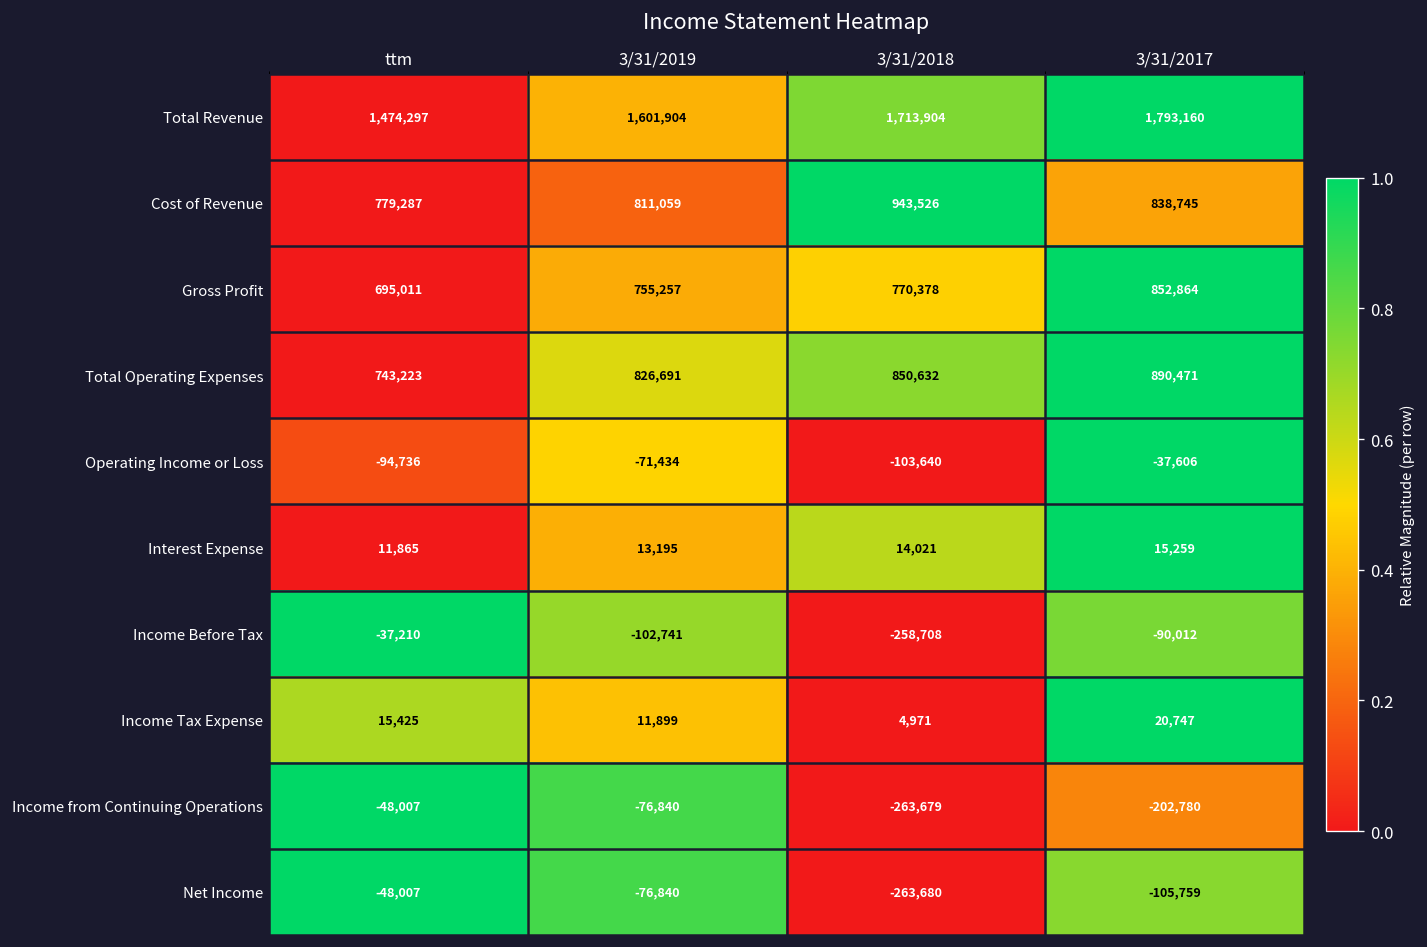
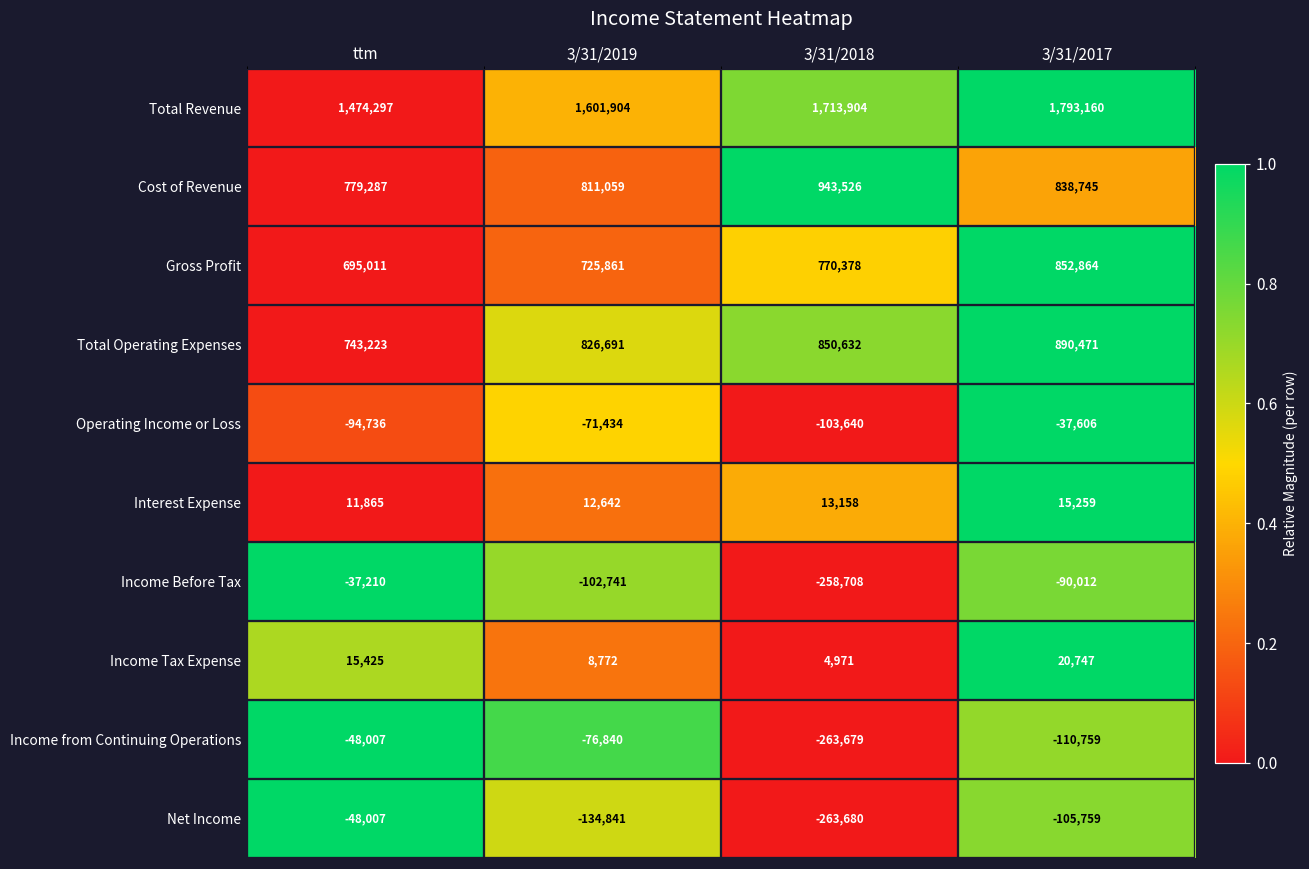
Gross Profit, 3/31/2019: 755,257 -> 725,861
Interest Expense, 3/31/2019: 13,195 -> 12,642
Interest Expense, 3/31/2018: 14,021 -> 13,158
Income Tax Expense, 3/31/2019: 11,899 -> 8,772
Income from Continuing Operations, 3/31/2017: -202,780 -> -110,759
Net Income, 3/31/2019: -76,840 -> -134,841
